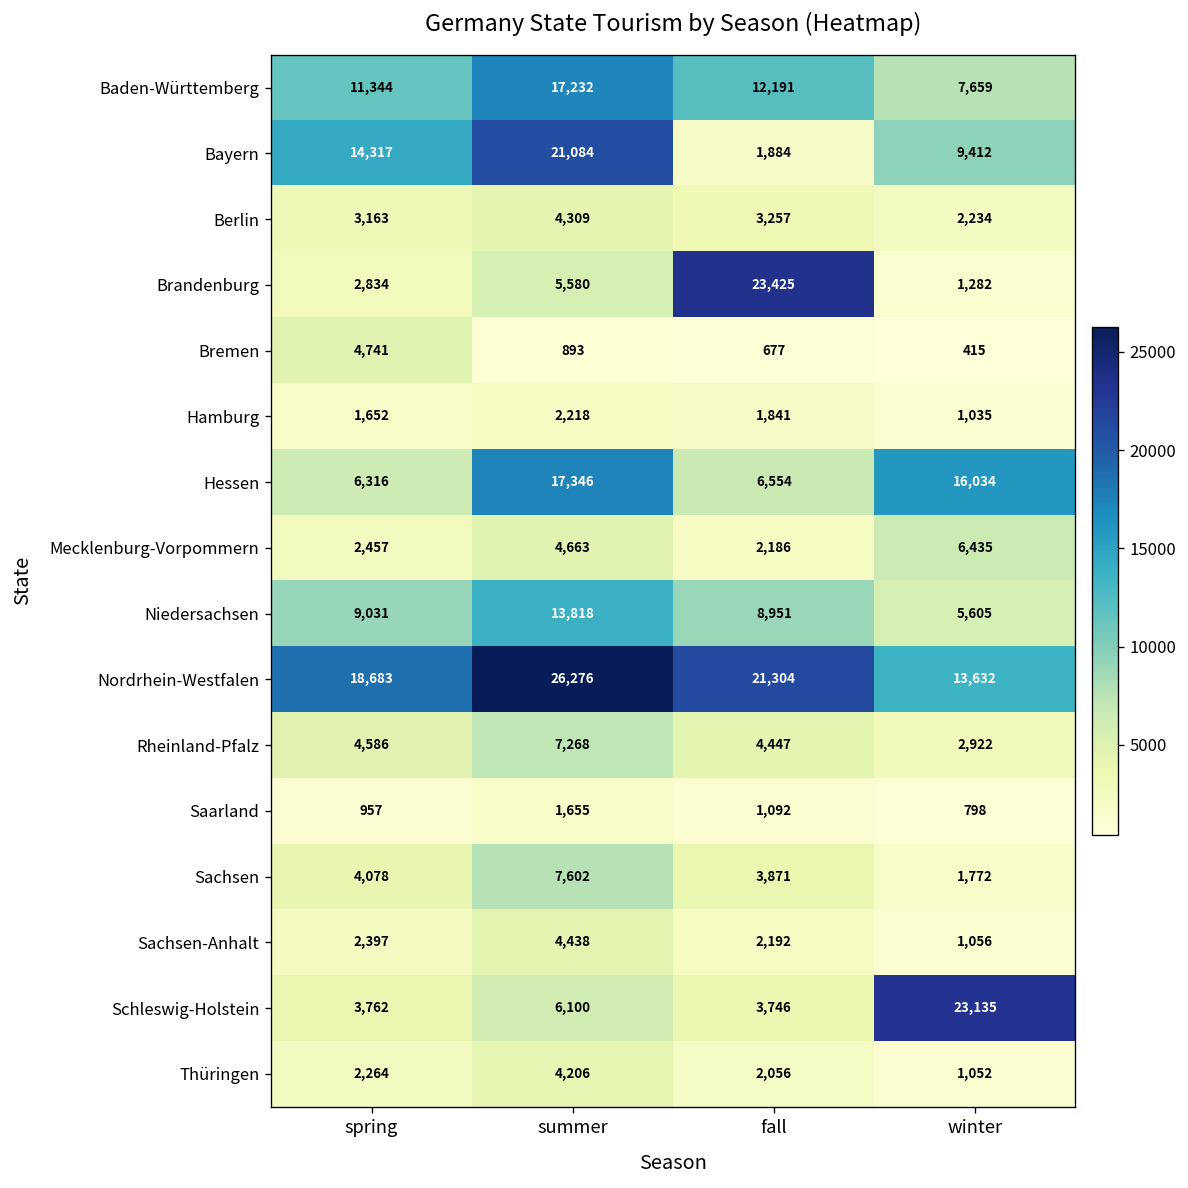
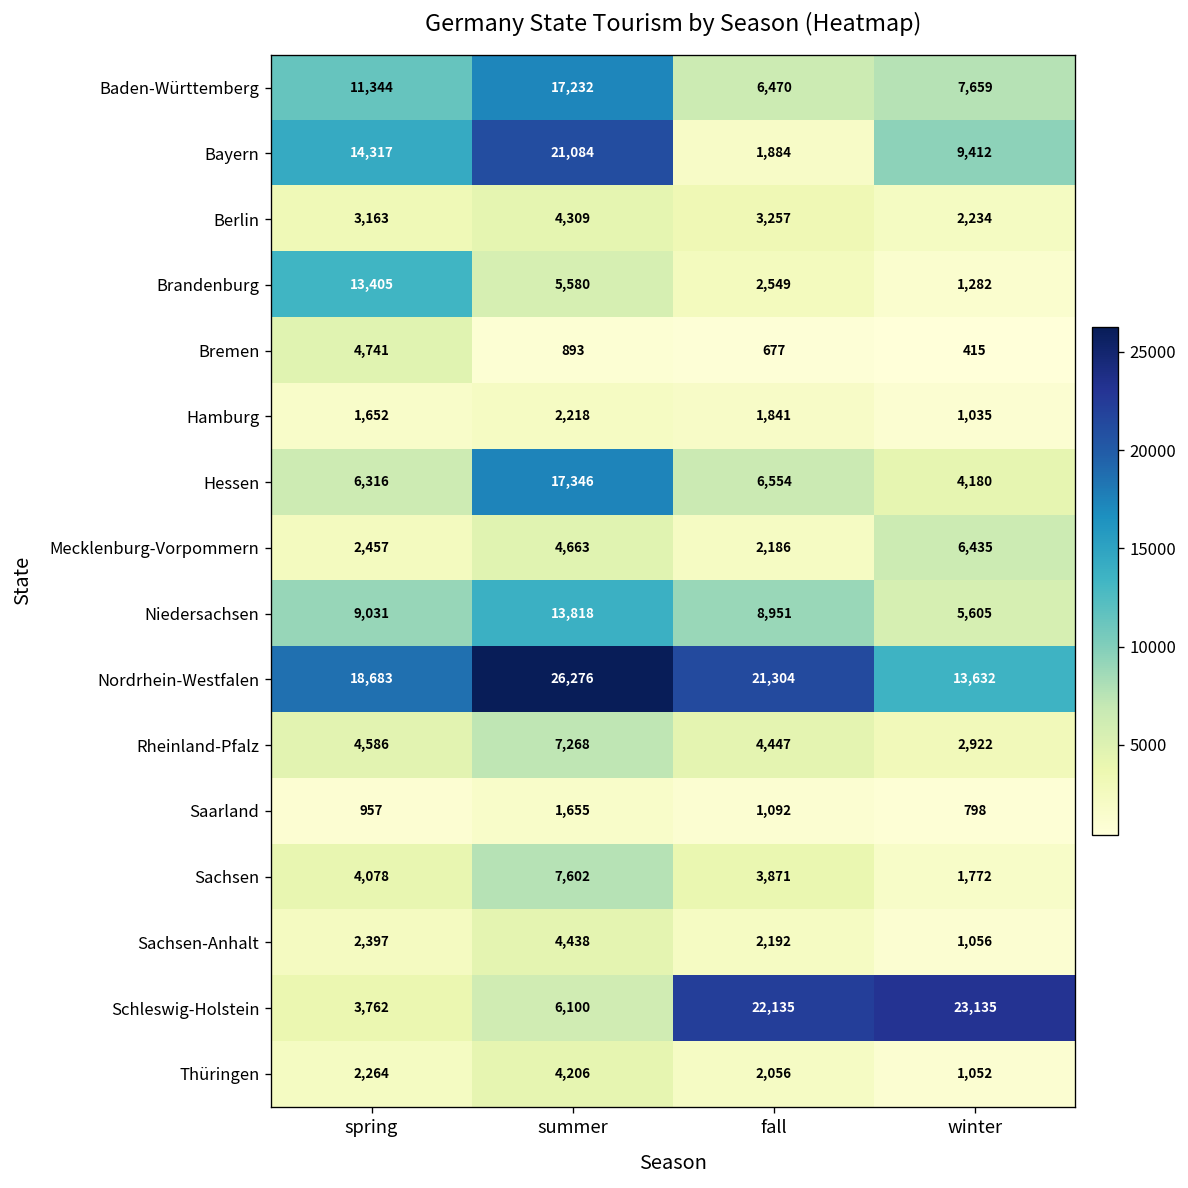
Baden-Württemberg, fall: 12,191 -> 6,470
Brandenburg, spring: 2,834 -> 13,405
Brandenburg, fall: 23,425 -> 2,549
Hessen, winter: 16,034 -> 4,180
Schleswig-Holstein, fall: 3,746 -> 22,135
